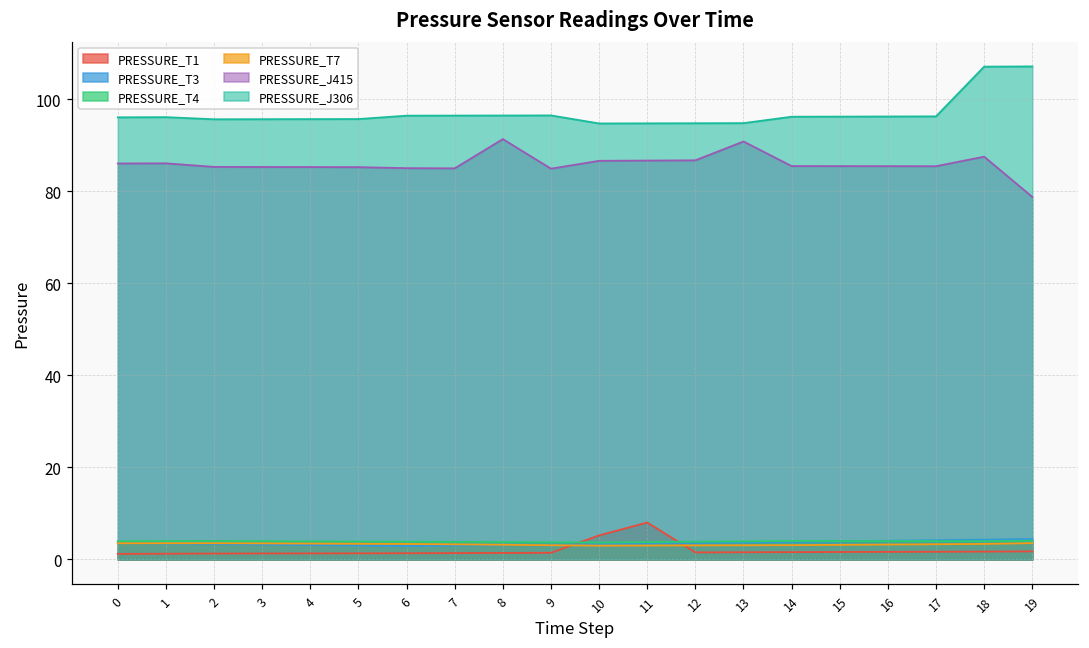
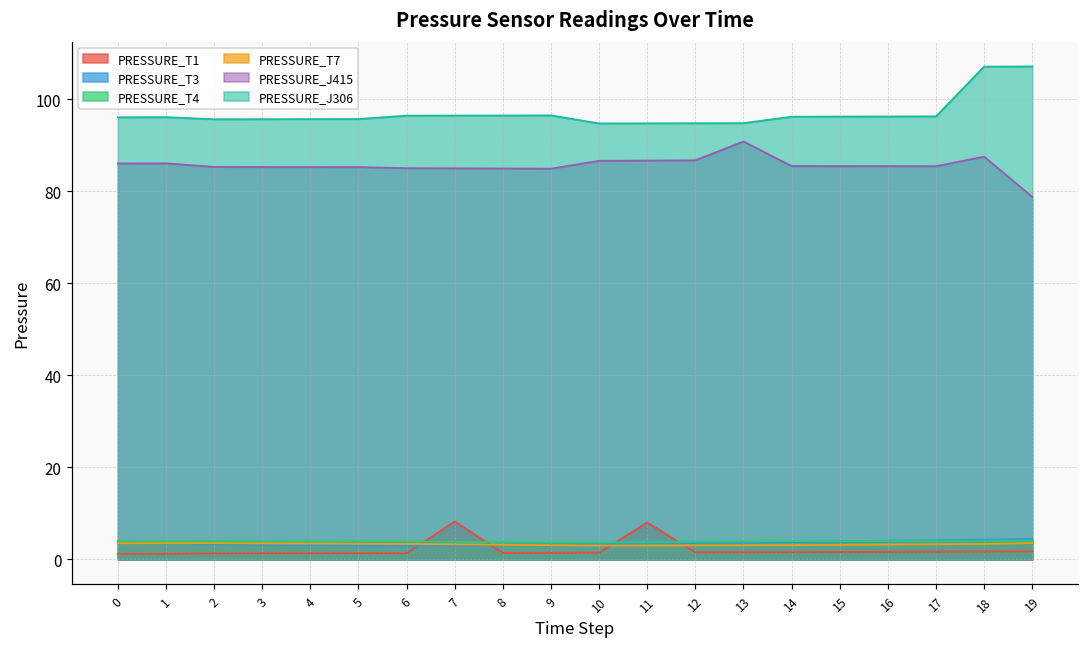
PRESSURE_T1, 7: 1 -> 8
PRESSURE_J415, 8: 91 -> 85
PRESSURE_T1, 10: 5 -> 1
